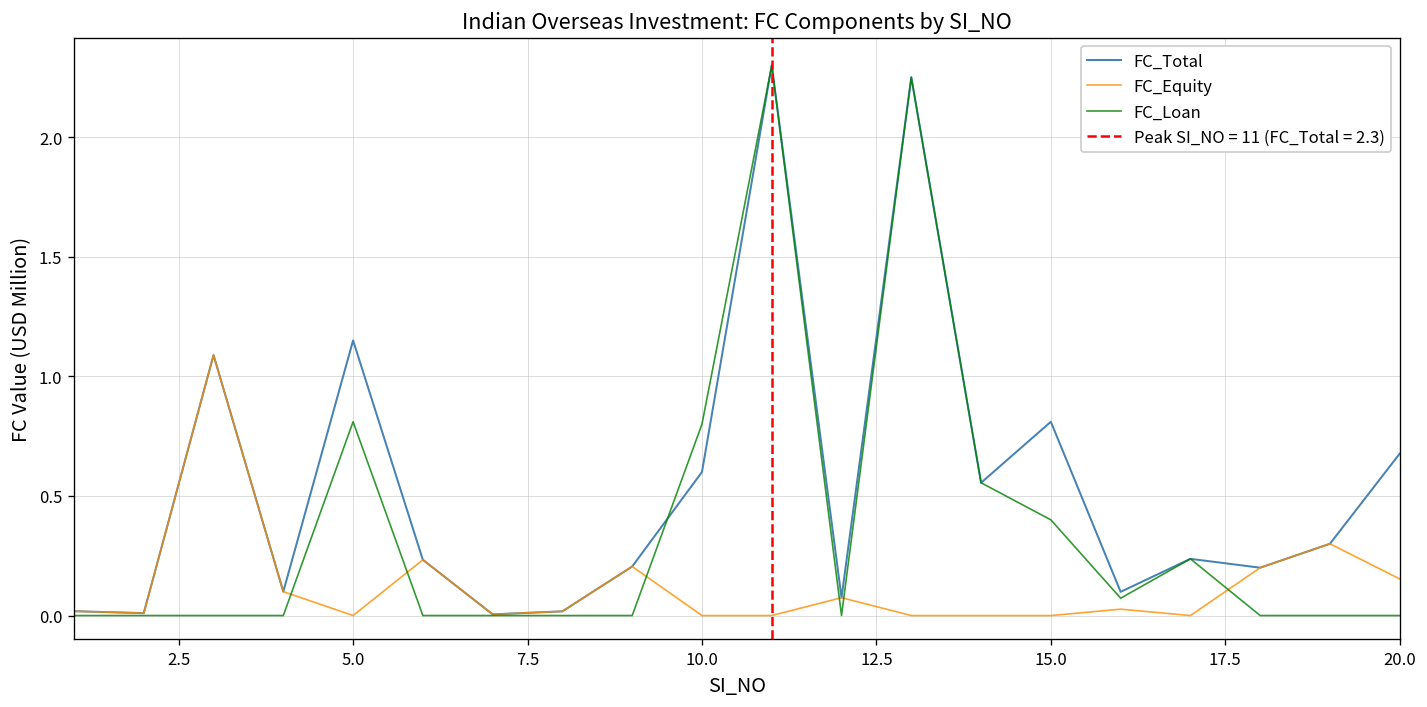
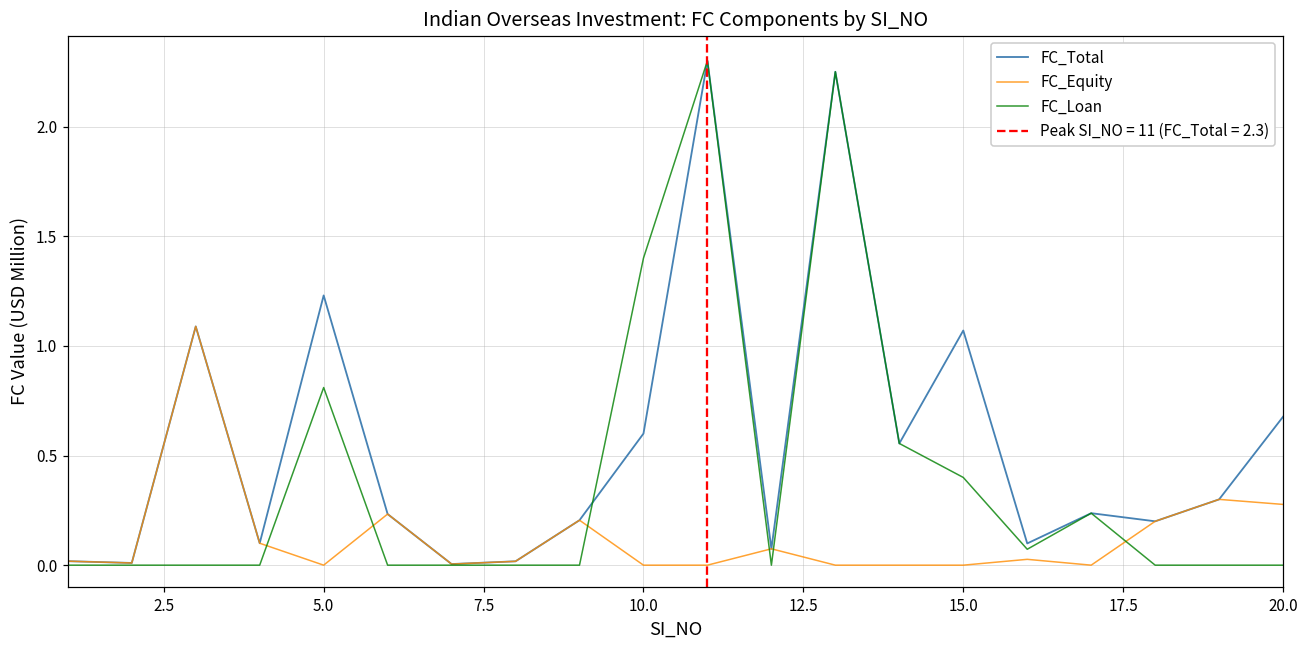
FC_Total, 5.0: 1.15 -> 1.23
FC_Loan, 10.0: 0.8 -> 1.4
FC_Total, 15.0: 0.81 -> 1.07
FC_Equity, 20.0: 0.15 -> 0.28
